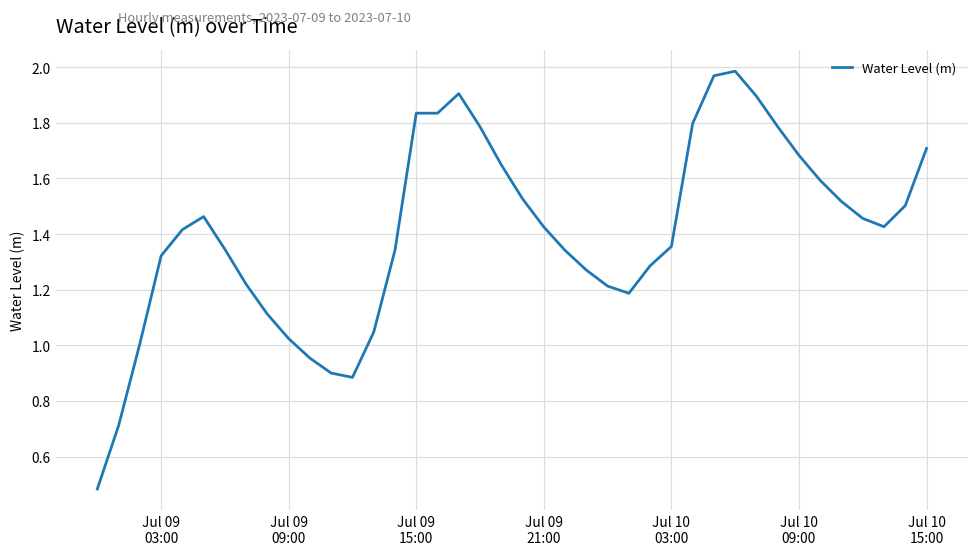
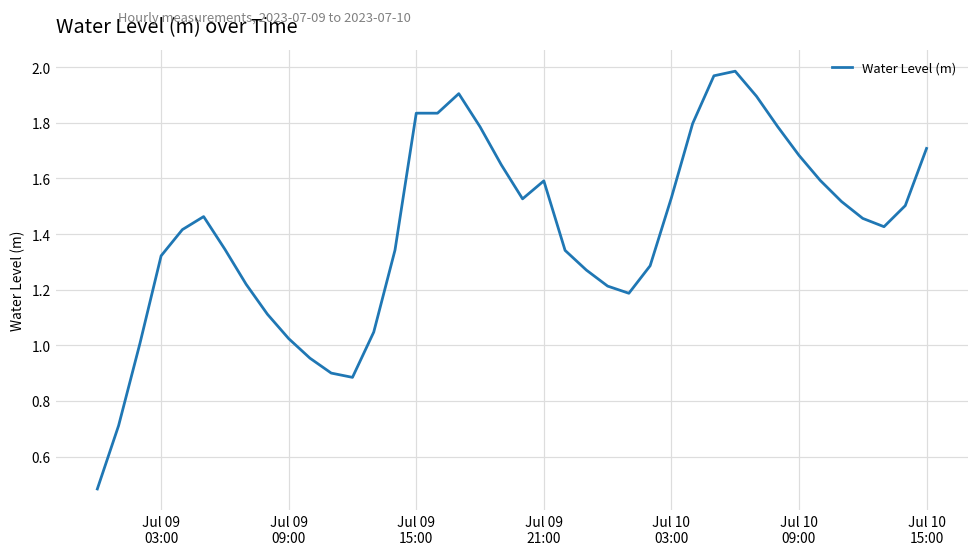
Jul 09 21:00: 1.43 -> 1.59
Jul 10 03:00: 1.36 -> 1.53
